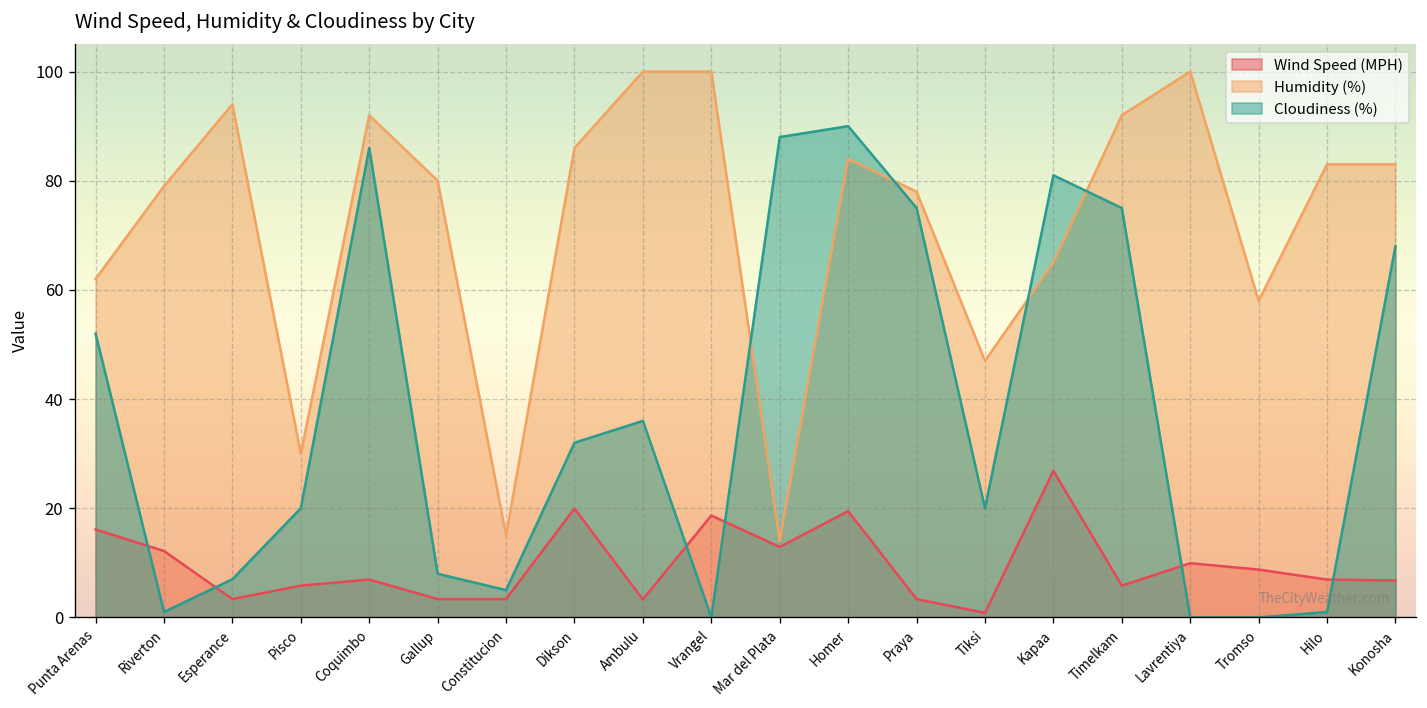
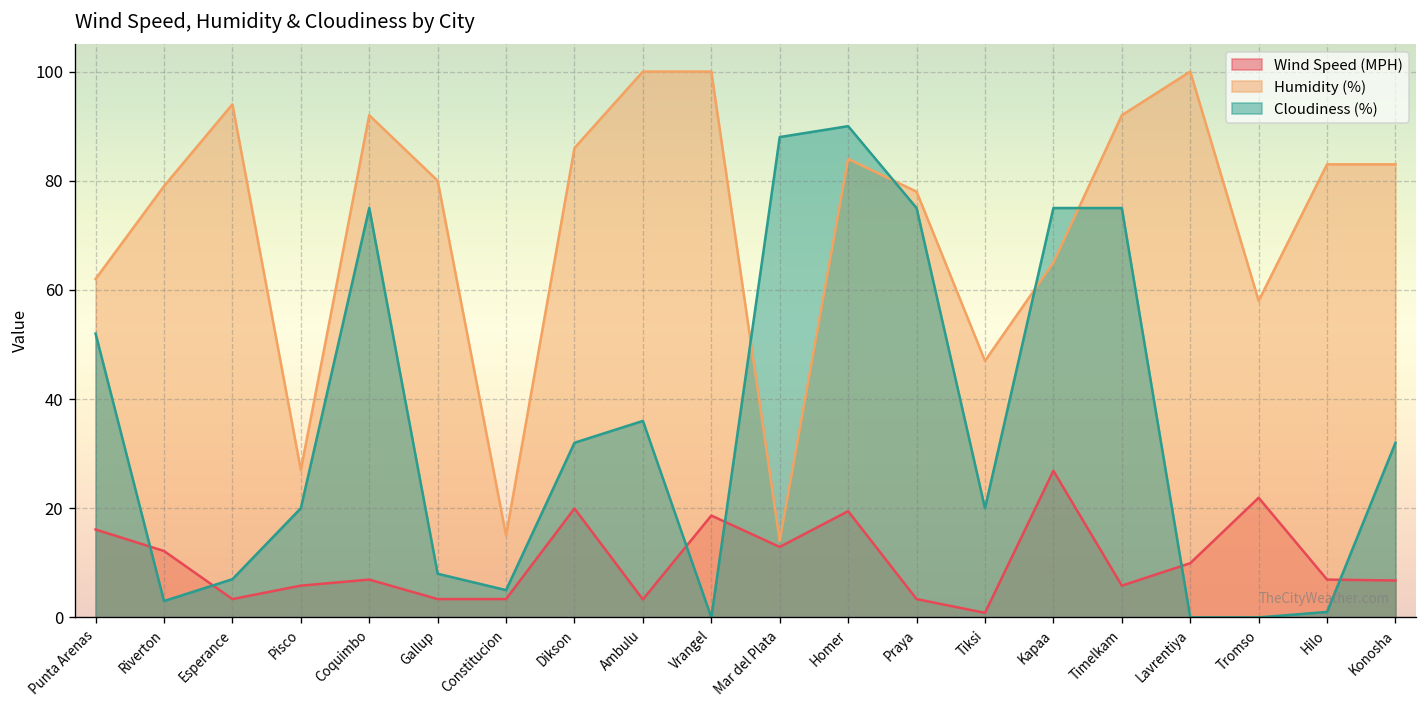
Cloudiness (%), Riverton: 1 -> 3
Humidity (%), Pisco: 30 -> 27
Cloudiness (%), Coquimbo: 86 -> 75
Cloudiness (%), Kapaa: 81 -> 75
Wind Speed (MPH), Tromso: 9 -> 22
Cloudiness (%), Konosha: 68 -> 32
